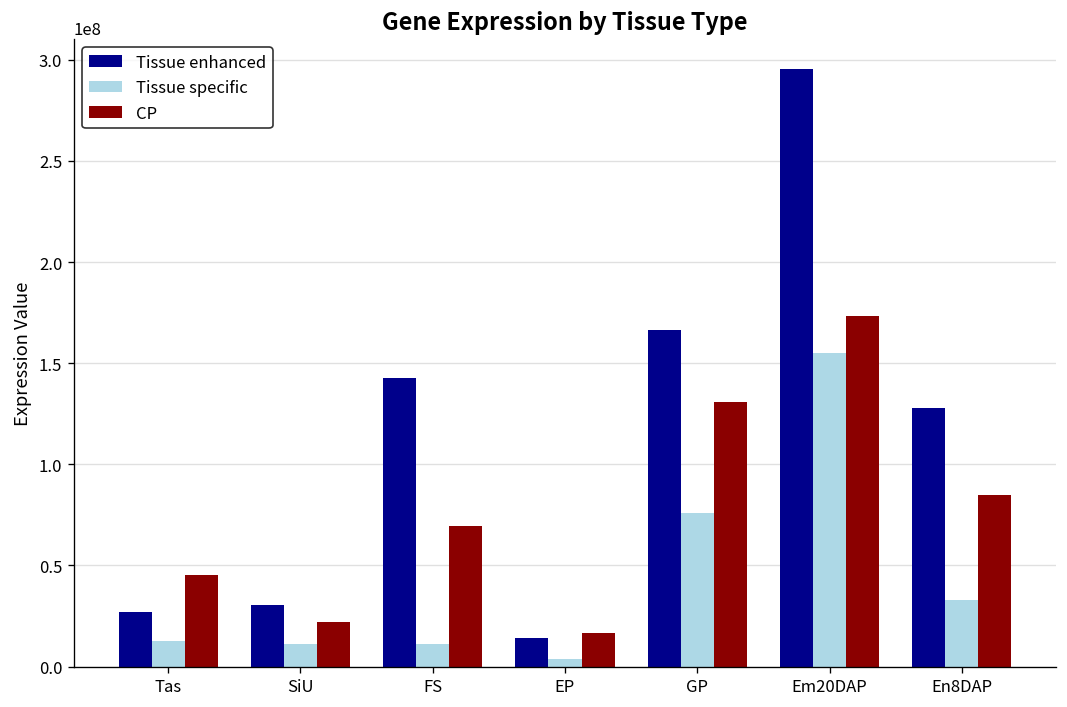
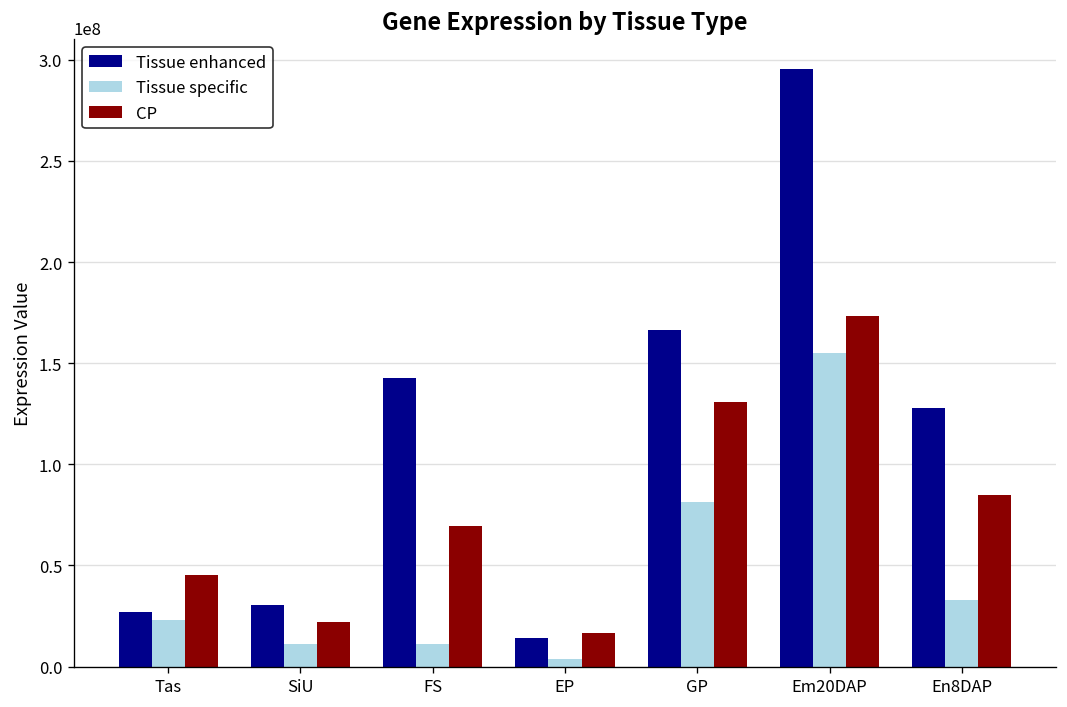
Tissue specific, Tas: 12000000 -> 23000000
Tissue specific, GP: 76000000 -> 81000000
